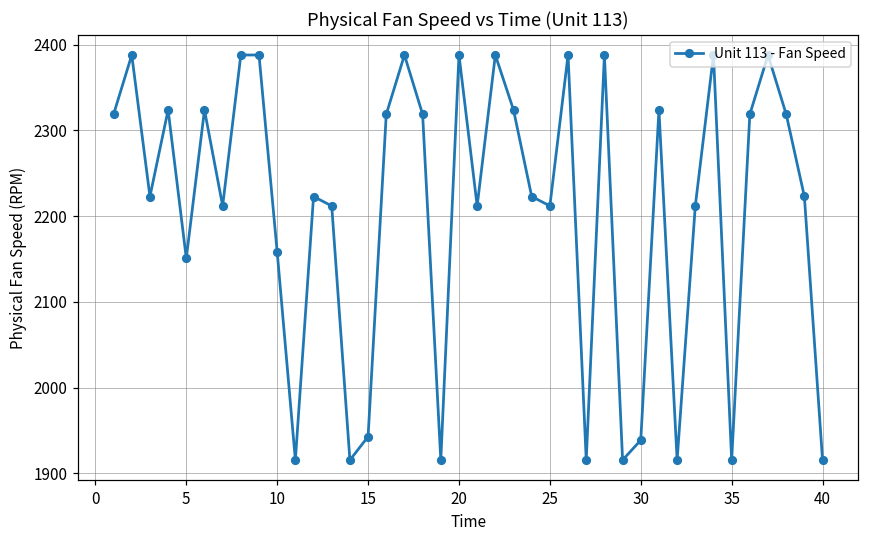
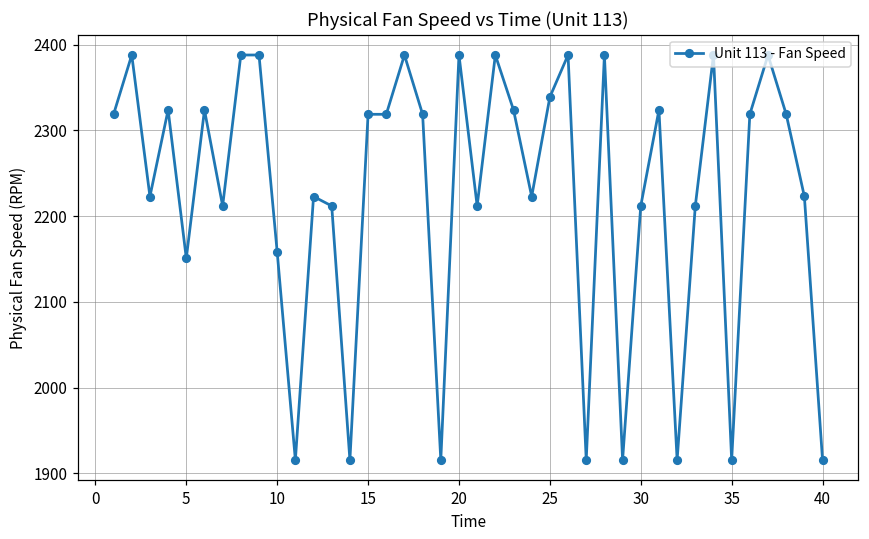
15: 1940 -> 2320
25: 2210 -> 2340
30: 1940 -> 2210
